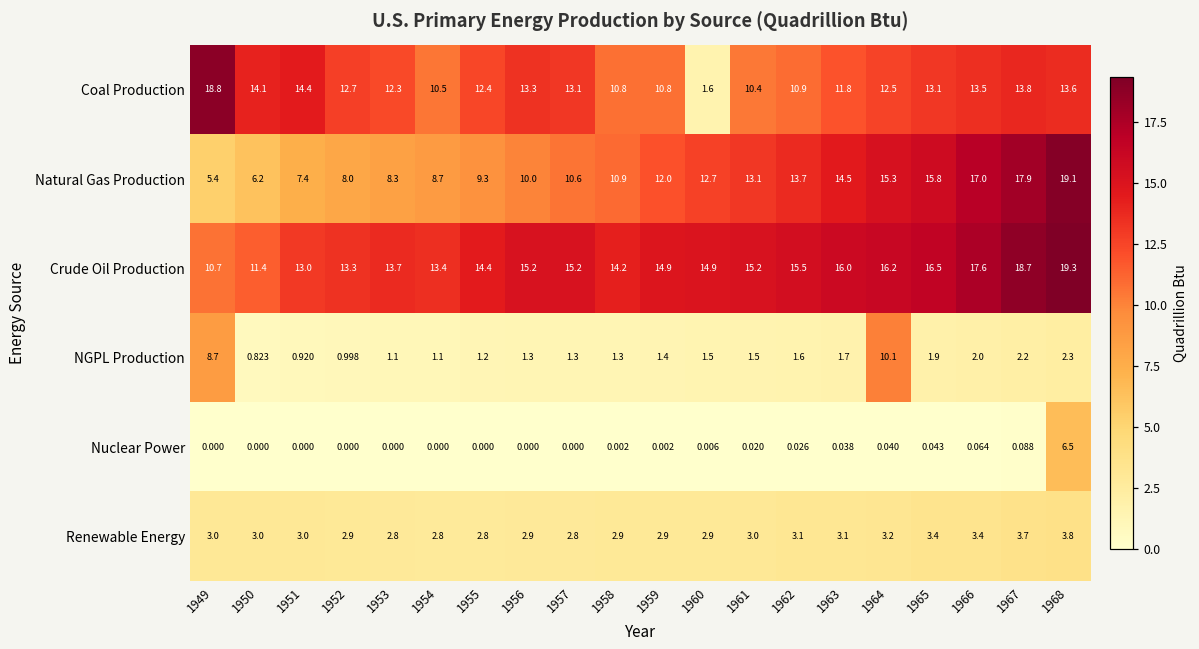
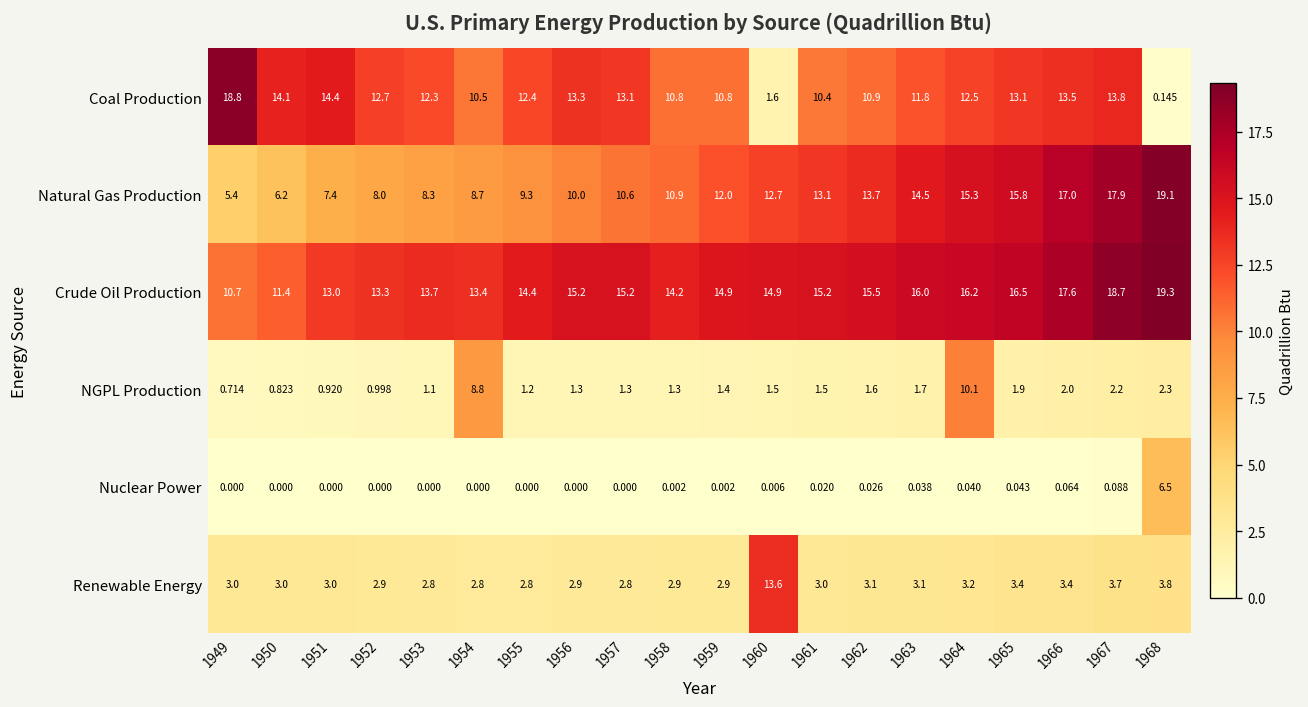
Coal Production, 1968: 13.6 -> 0.145
NGPL Production, 1949: 8.7 -> 0.714
NGPL Production, 1954: 1.1 -> 8.8
Renewable Energy, 1960: 2.9 -> 13.6
